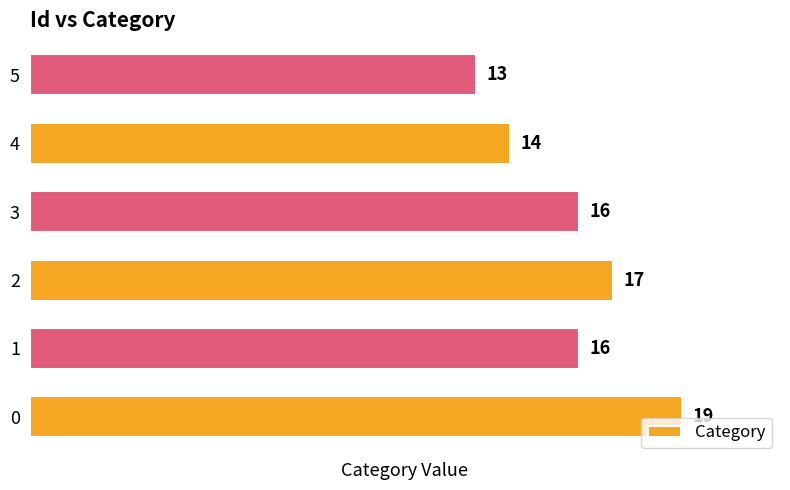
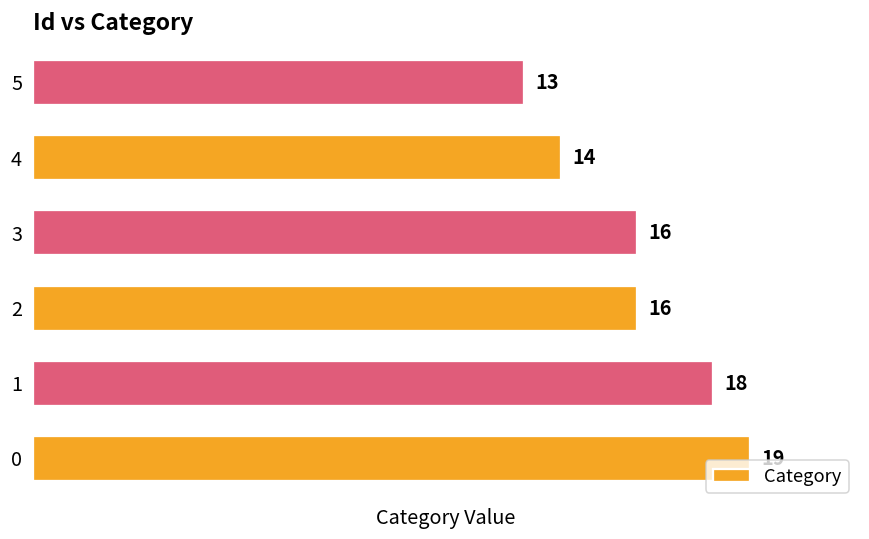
2: 17 -> 16
1: 16 -> 18
